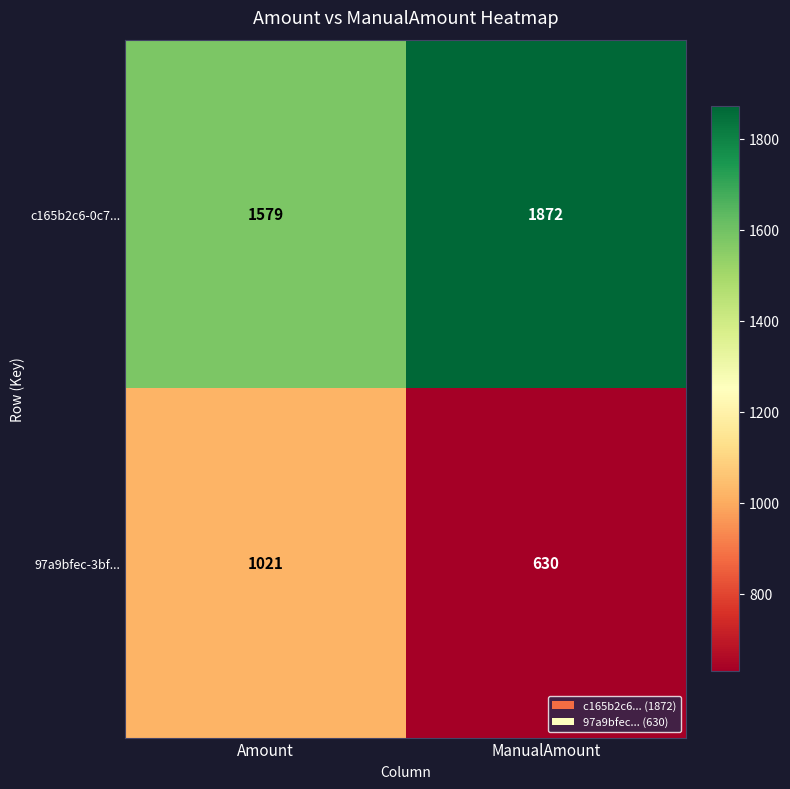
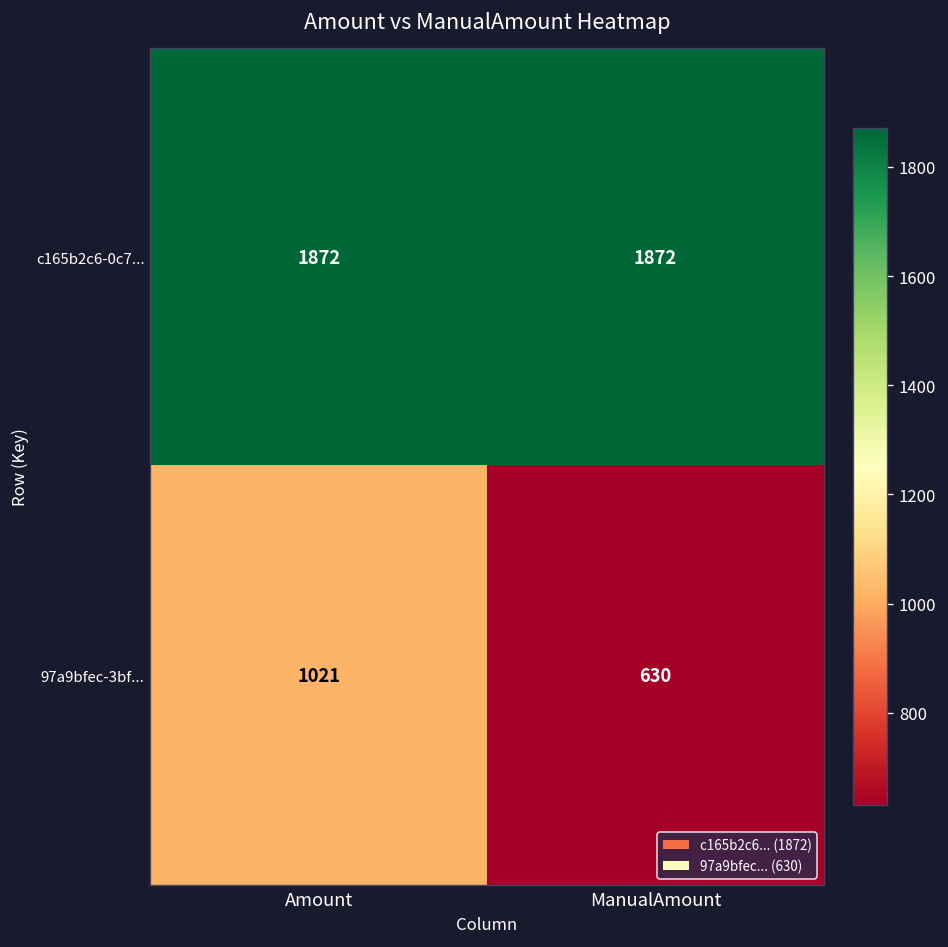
c165b2c6-0c7..., Amount: 1579 -> 1872
